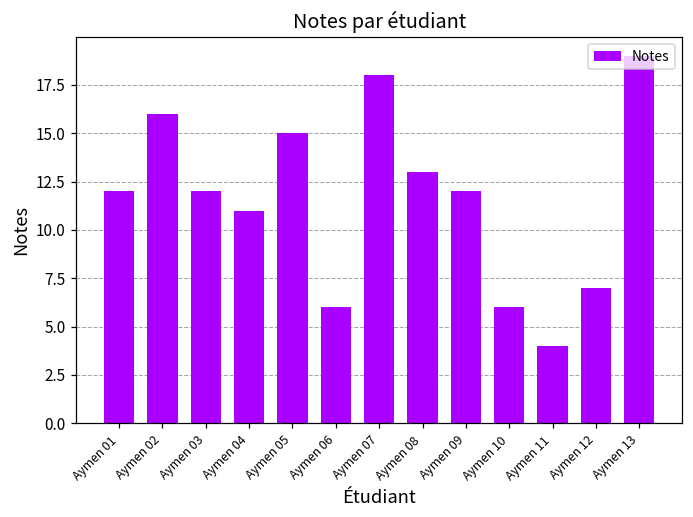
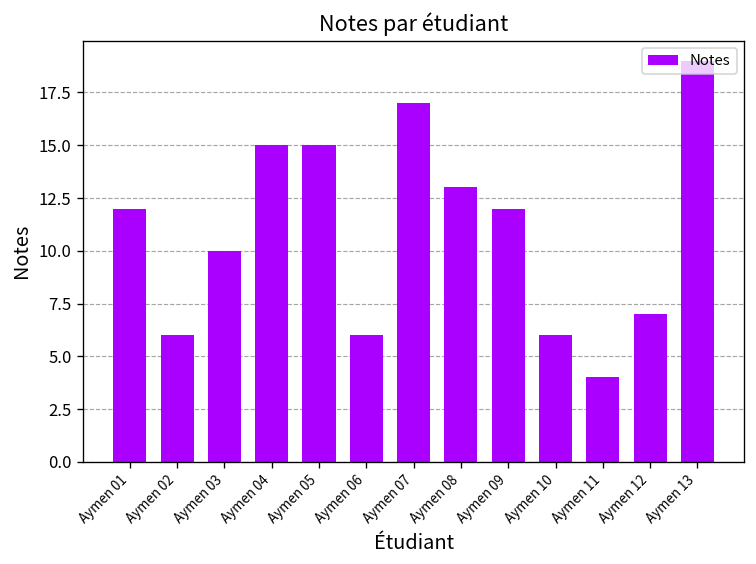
Aymen 02: 16 -> 6
Aymen 03: 12 -> 10
Aymen 04: 11 -> 15
Aymen 07: 18 -> 17
